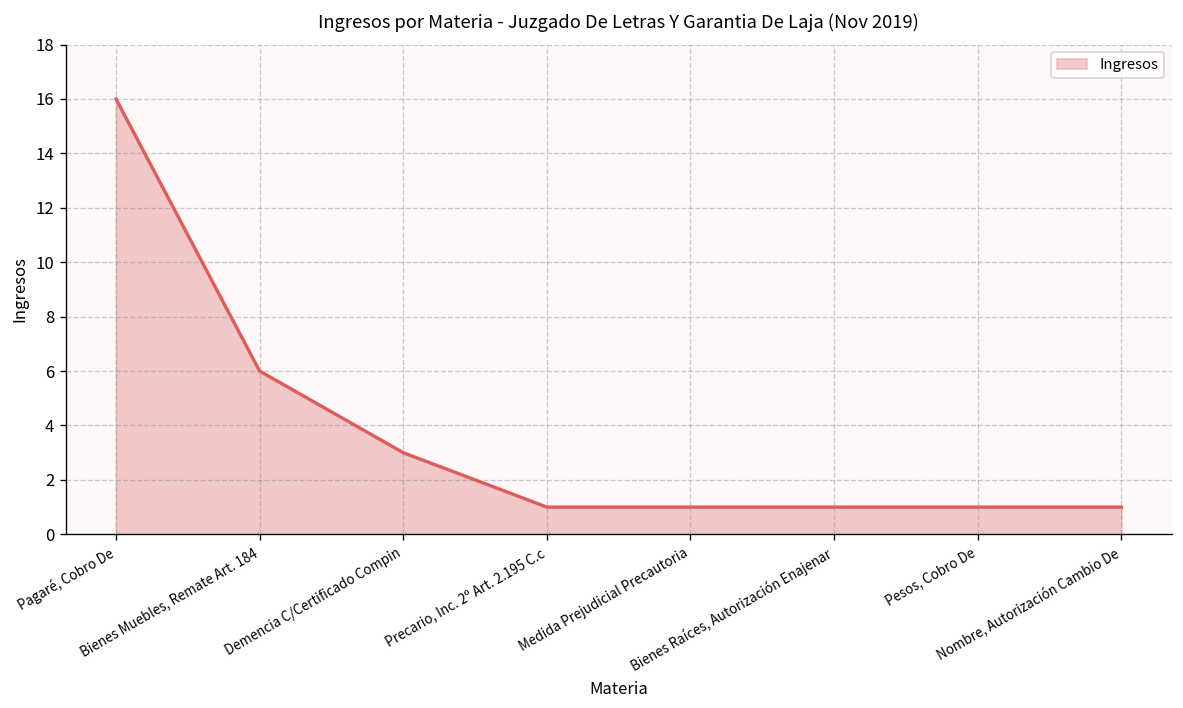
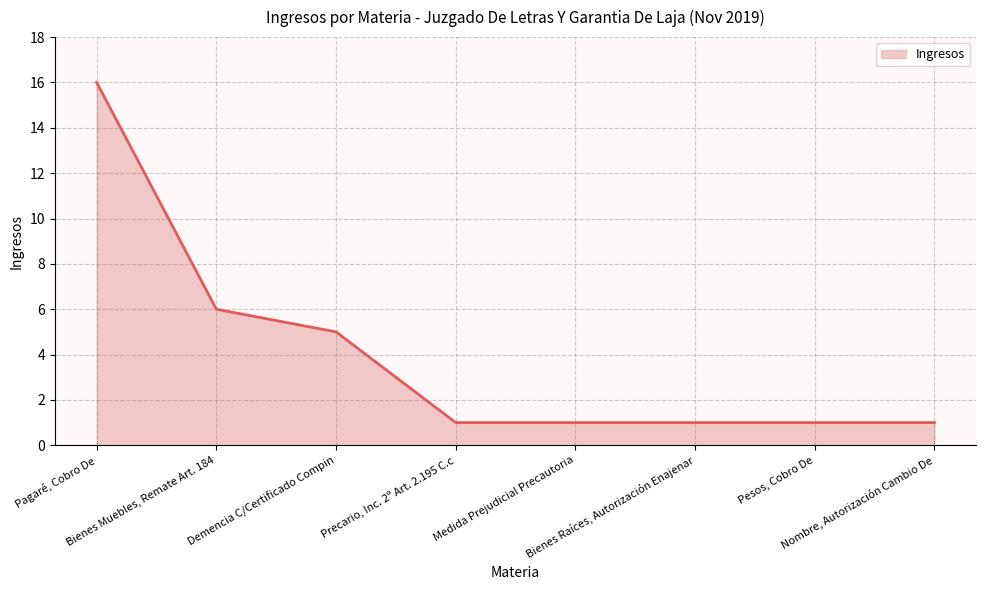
Demencia C/Certificado Compin: 3 -> 5
